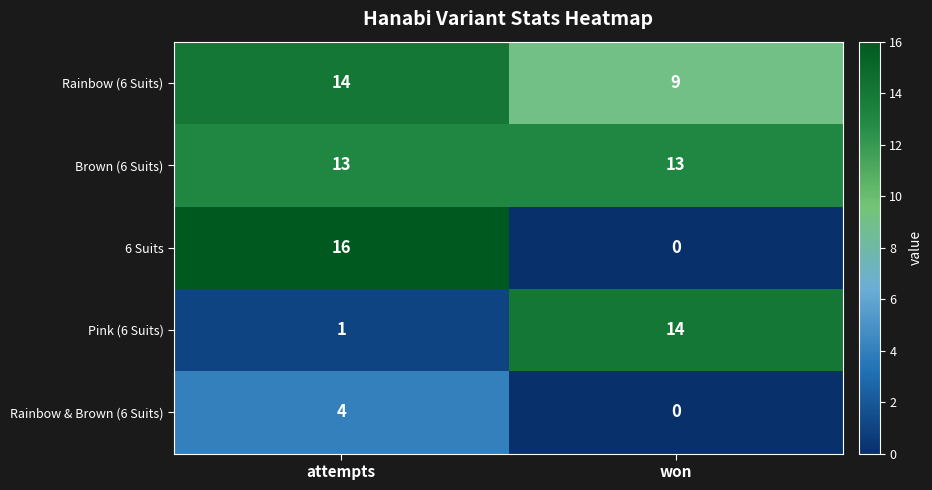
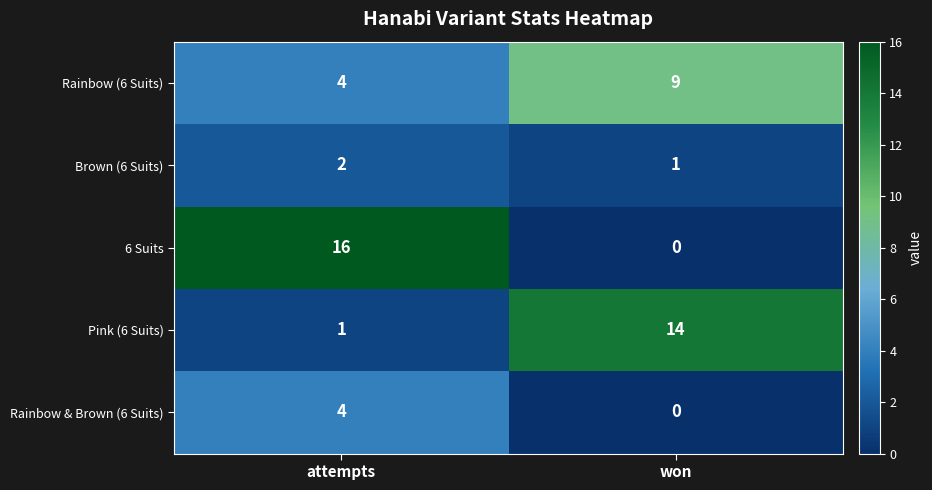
Rainbow (6 Suits), attempts: 14 -> 4
Brown (6 Suits), attempts: 13 -> 2
Brown (6 Suits), won: 13 -> 1
